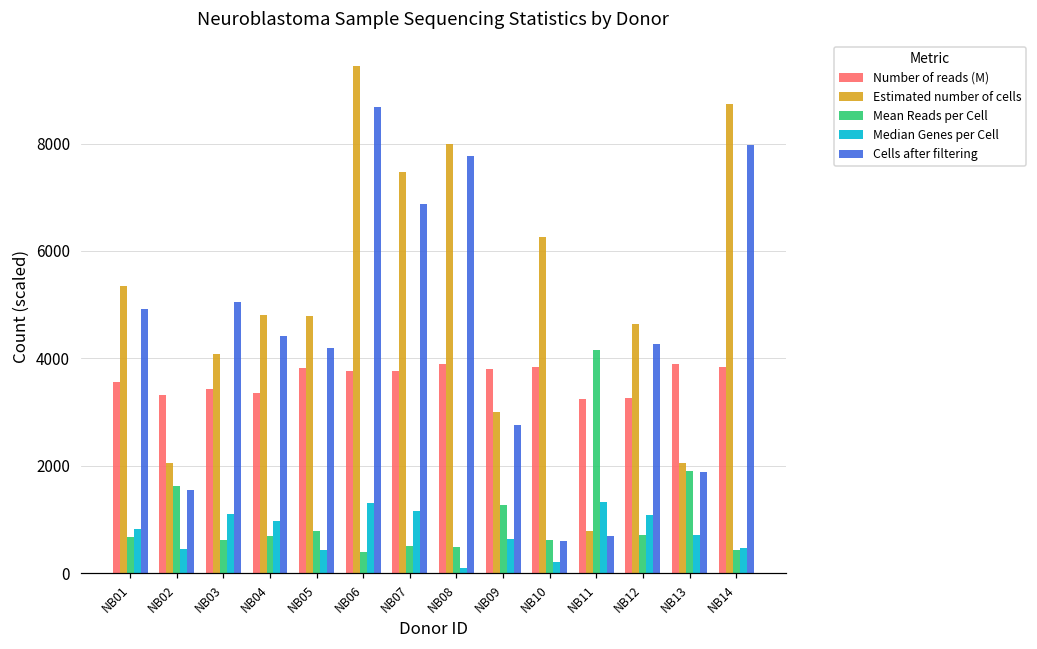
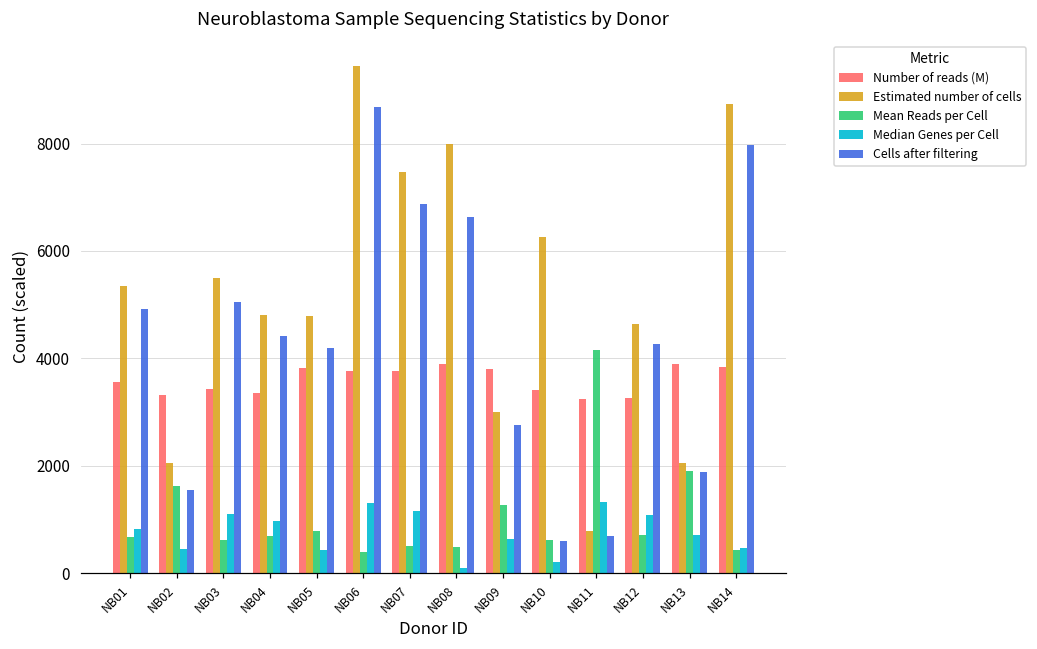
Estimated number of cells, NB03: 4100 -> 5500
Cells after filtering, NB08: 7800 -> 6600
Number of reads (M), NB10: 3800 -> 3400
